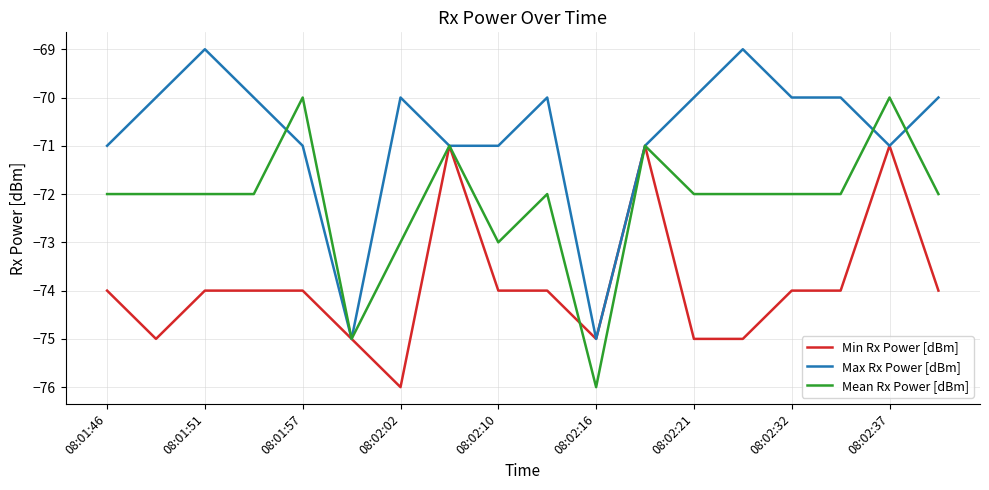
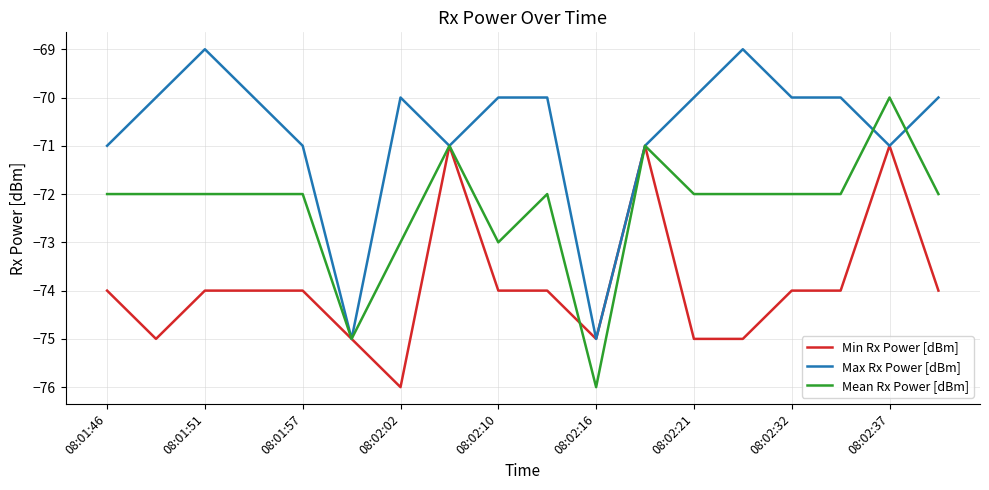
Mean Rx Power [dBm], 08:01:57: -70 -> -72
Max Rx Power [dBm], 08:02:10: -71 -> -70
